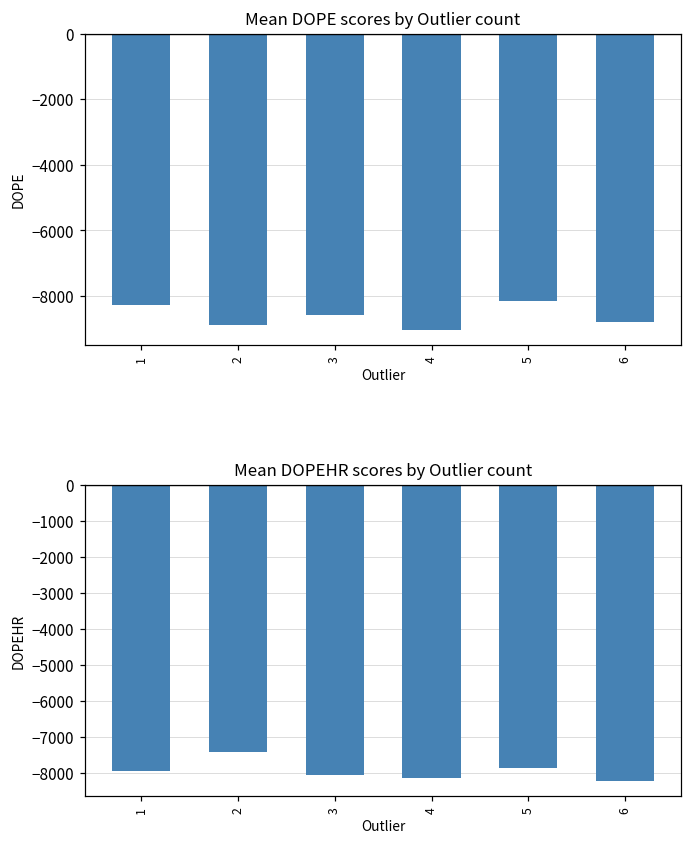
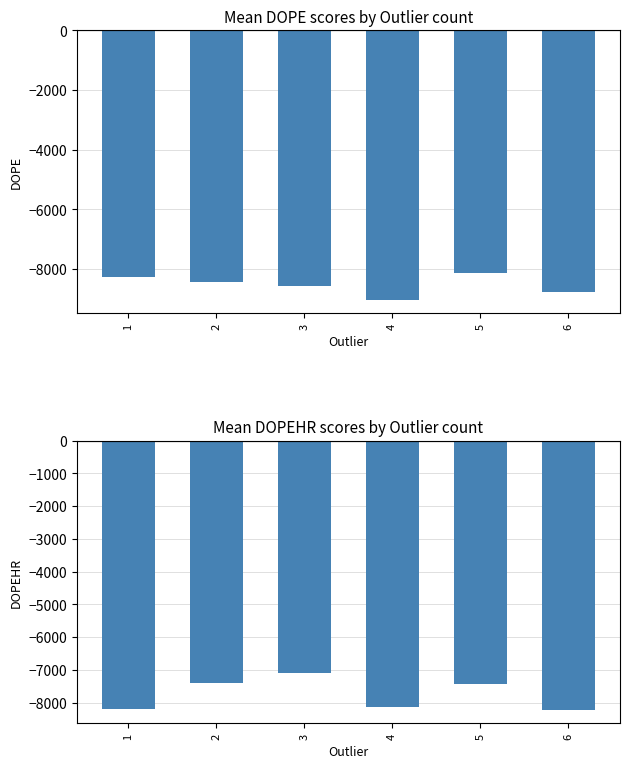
Mean DOPE scores by Outlier count, 2: -8900 -> -8400
Mean DOPEHR scores by Outlier count, 1: -8000 -> -8200
Mean DOPEHR scores by Outlier count, 3: -8100 -> -7100
Mean DOPEHR scores by Outlier count, 5: -7900 -> -7400
